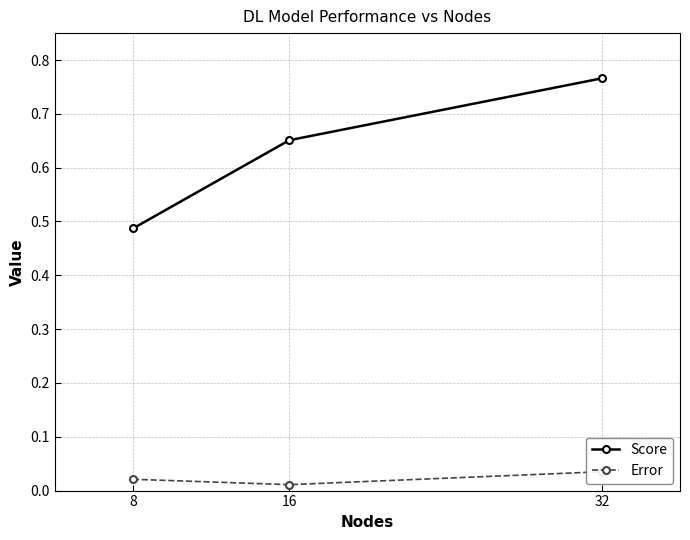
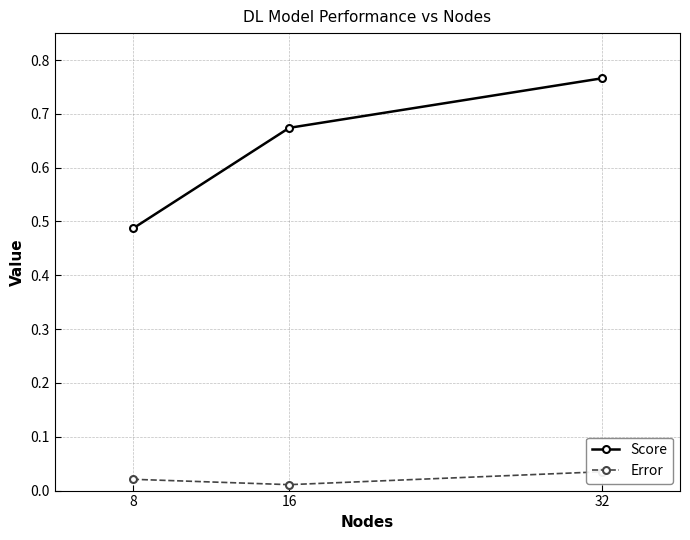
Score, 16: 0.65 -> 0.67
